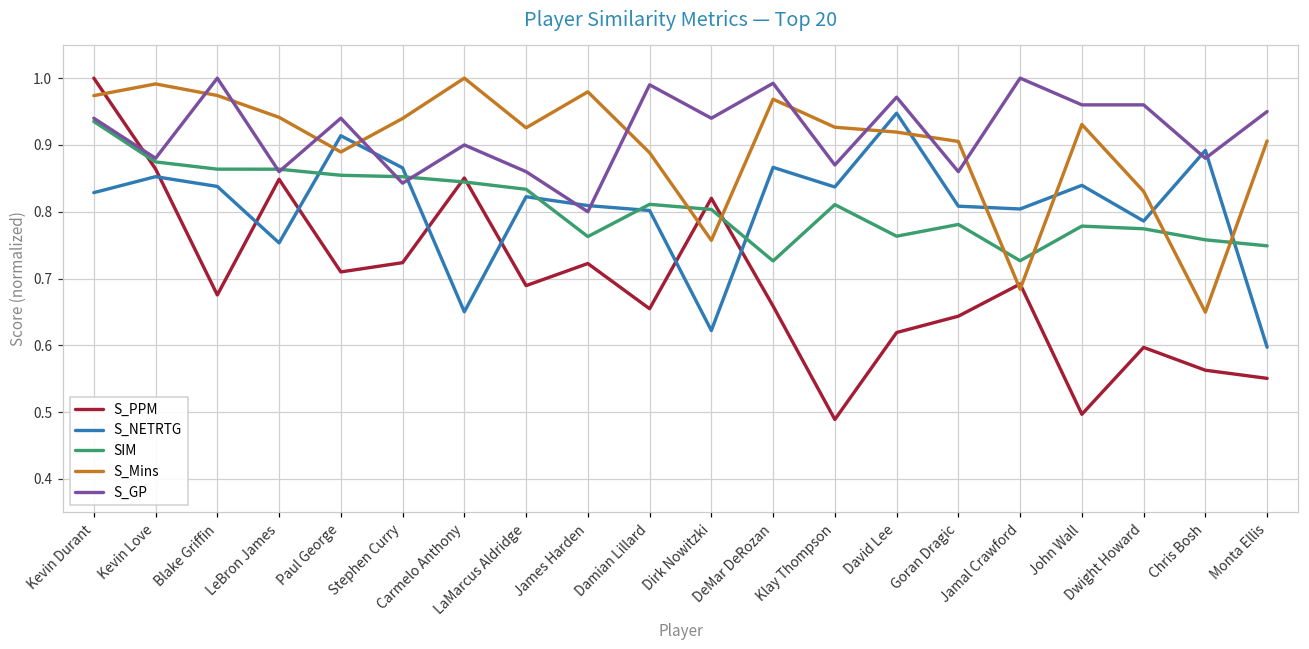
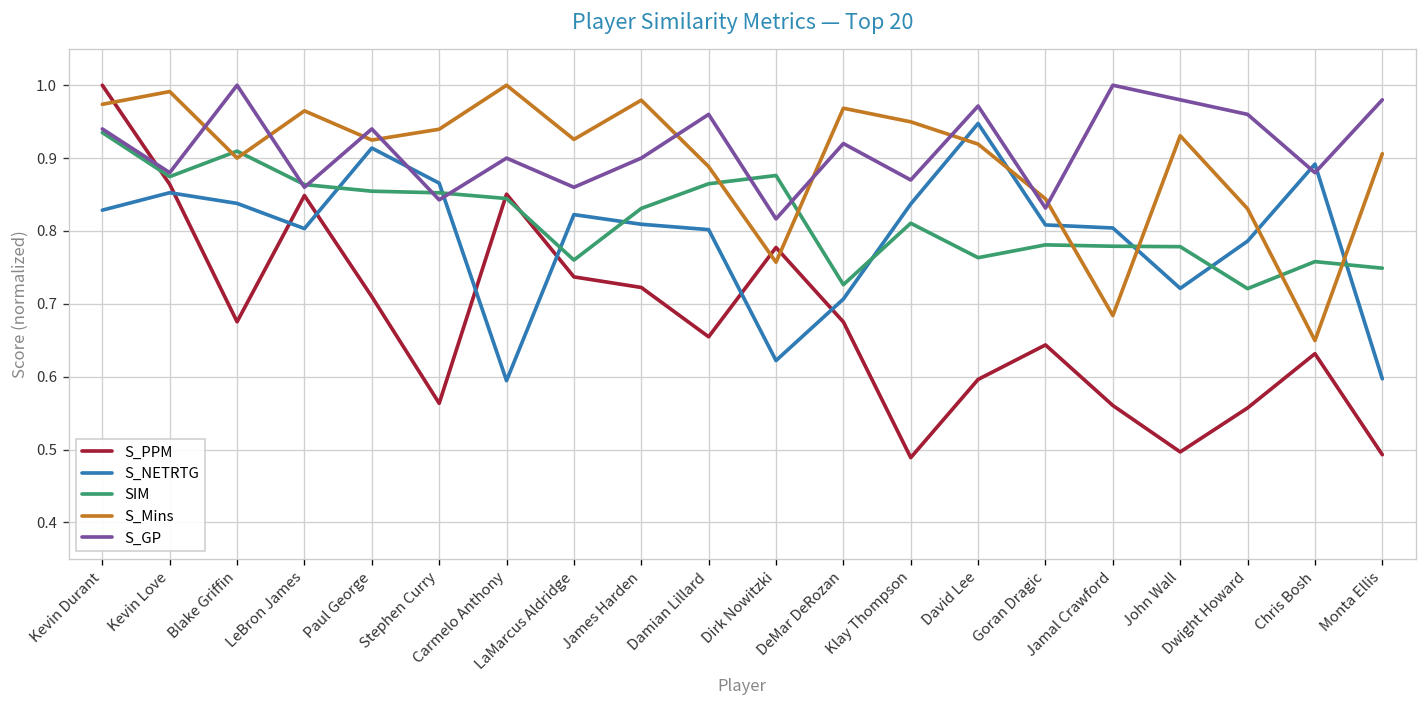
SIM, Blake Griffin: 0.86 -> 0.91
S_Mins, Blake Griffin: 0.97 -> 0.90
S_NETRTG, LeBron James: 0.75 -> 0.80
S_Mins, LeBron James: 0.94 -> 0.96
S_Mins, Paul George: 0.89 -> 0.92
S_PPM, Stephen Curry: 0.72 -> 0.56
S_NETRTG, Carmelo Anthony: 0.65 -> 0.59
S_PPM, LaMarcus Aldridge: 0.69 -> 0.74
SIM, LaMarcus Aldridge: 0.83 -> 0.76
SIM, James Harden: 0.76 -> 0.83
S_GP, James Harden: 0.8 -> 0.9
SIM, Damian Lillard: 0.81 -> 0.86
S_GP, Damian Lillard: 0.99 -> 0.96
S_PPM, Dirk Nowitzki: 0.82 -> 0.78
SIM, Dirk Nowitzki: 0.80 -> 0.88
S_GP, Dirk Nowitzki: 0.94 -> 0.82
S_PPM, DeMar DeRozan: 0.66 -> 0.68
S_NETRTG, DeMar DeRozan: 0.87 -> 0.71
S_GP, DeMar DeRozan: 0.99 -> 0.92
S_Mins, Klay Thompson: 0.93 -> 0.95
S_PPM, David Lee: 0.62 -> 0.60
S_Mins, Goran Dragic: 0.91 -> 0.84
S_GP, Goran Dragic: 0.86 -> 0.83
S_PPM, Jamal Crawford: 0.69 -> 0.56
SIM, Jamal Crawford: 0.73 -> 0.78
S_NETRTG, John Wall: 0.84 -> 0.72
S_GP, John Wall: 0.96 -> 0.98
S_PPM, Dwight Howard: 0.60 -> 0.56
SIM, Dwight Howard: 0.77 -> 0.72
S_PPM, Chris Bosh: 0.56 -> 0.63
S_PPM, Monta Ellis: 0.55 -> 0.49
S_GP, Monta Ellis: 0.95 -> 0.98
